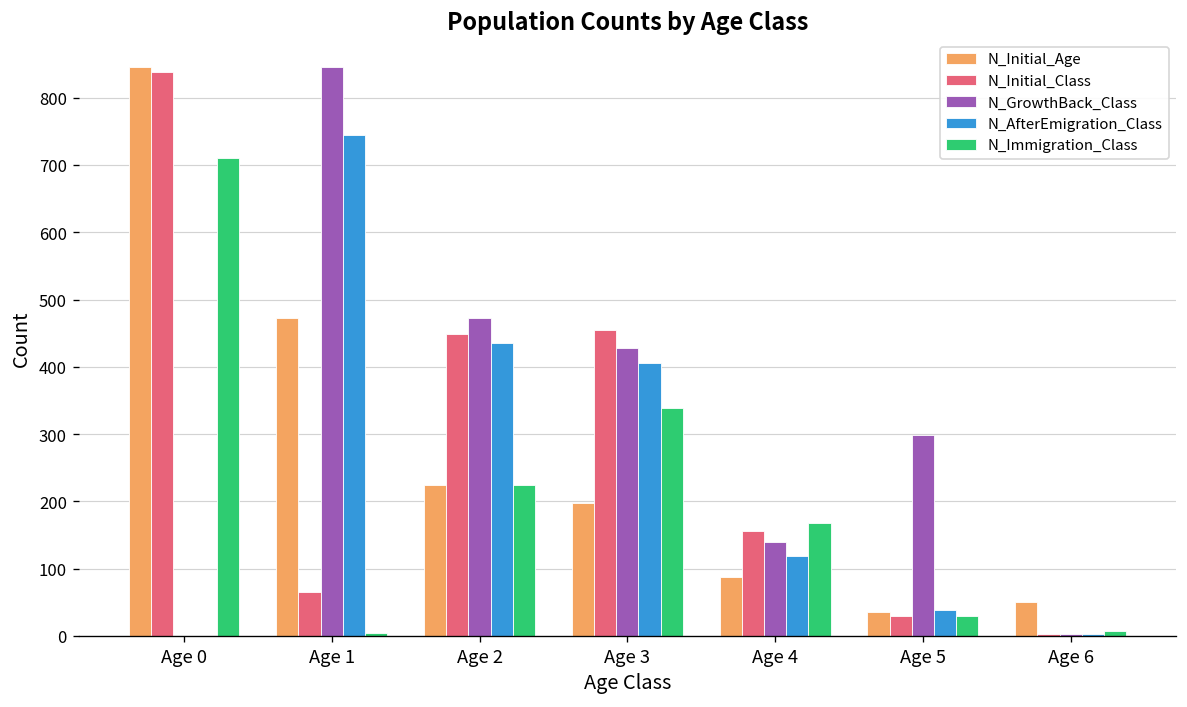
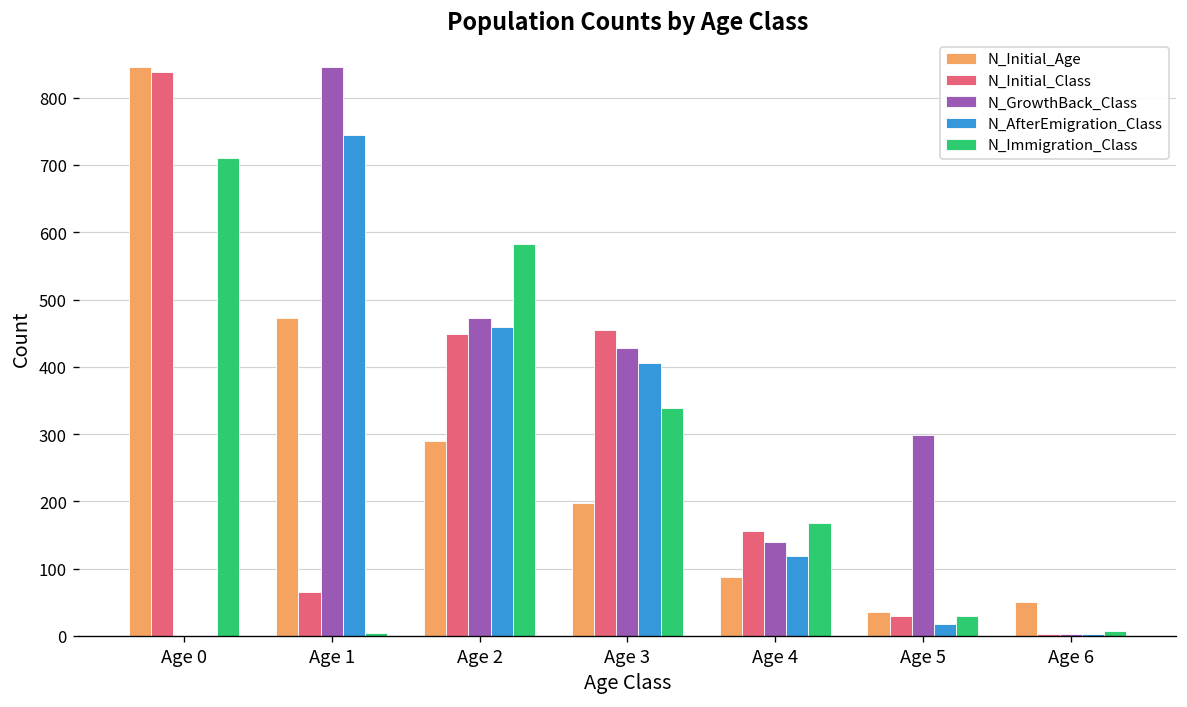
N_Initial_Age, Age 2: 220 -> 290
N_AfterEmigration_Class, Age 2: 440 -> 460
N_Immigration_Class, Age 2: 220 -> 580
N_AfterEmigration_Class, Age 5: 40 -> 20
